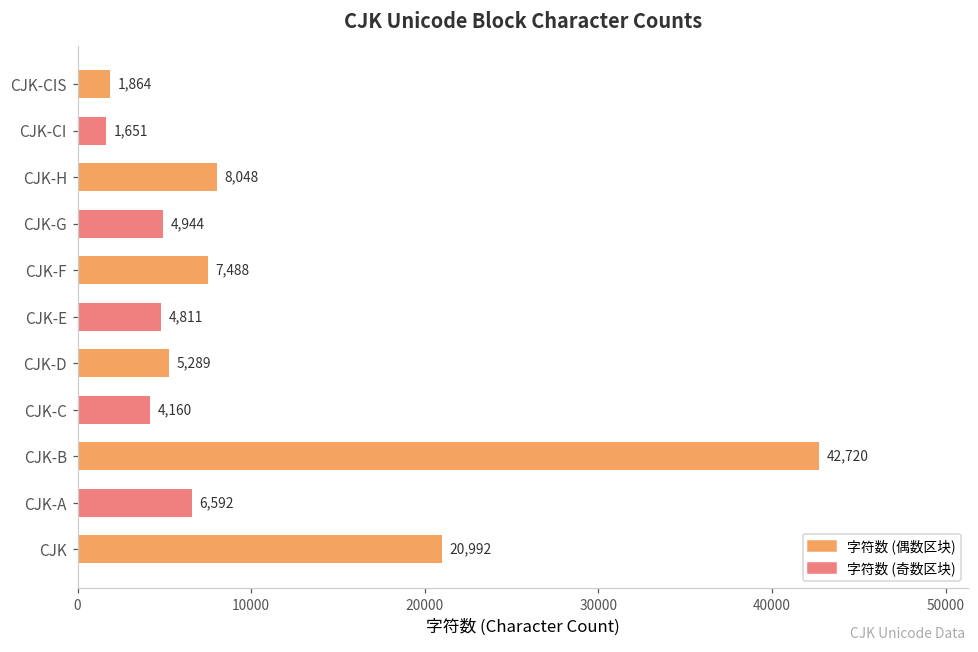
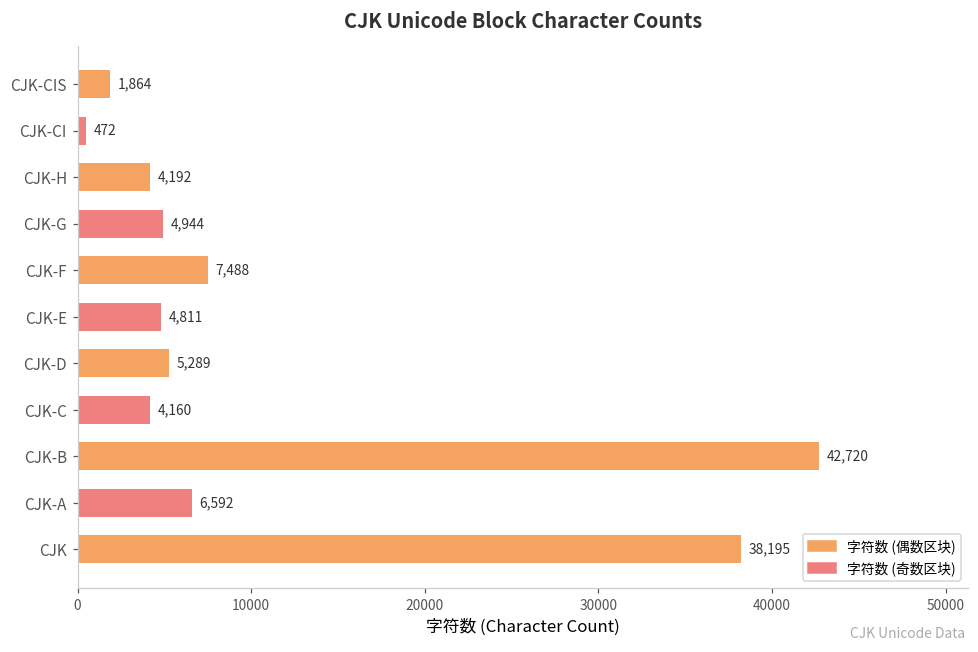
CJK-CI: 1,651 -> 472
CJK-H: 8,048 -> 4,192
CJK: 20,992 -> 38,195
